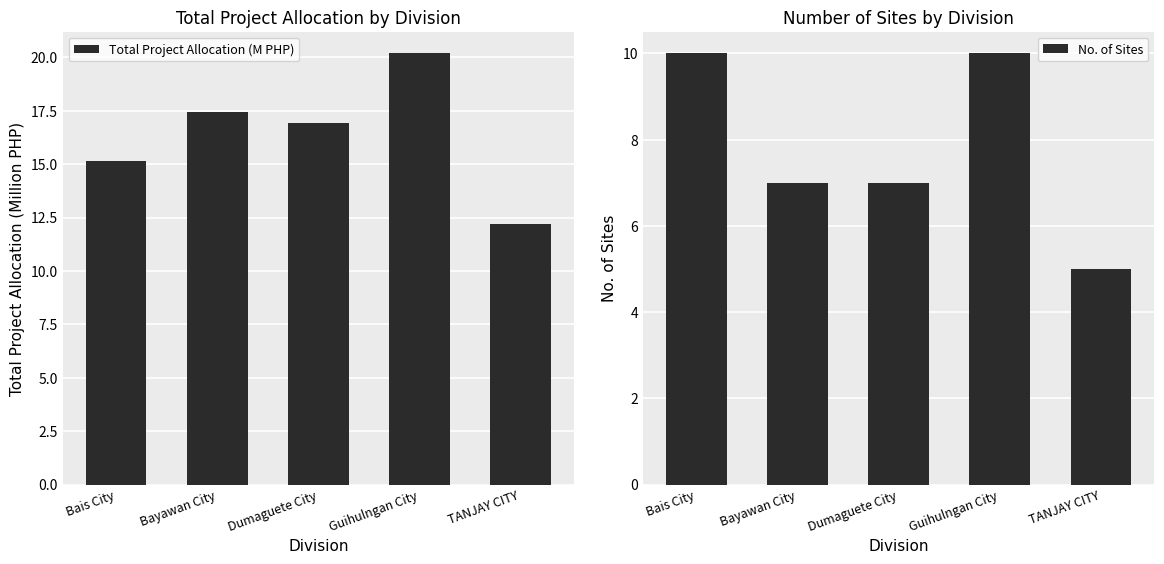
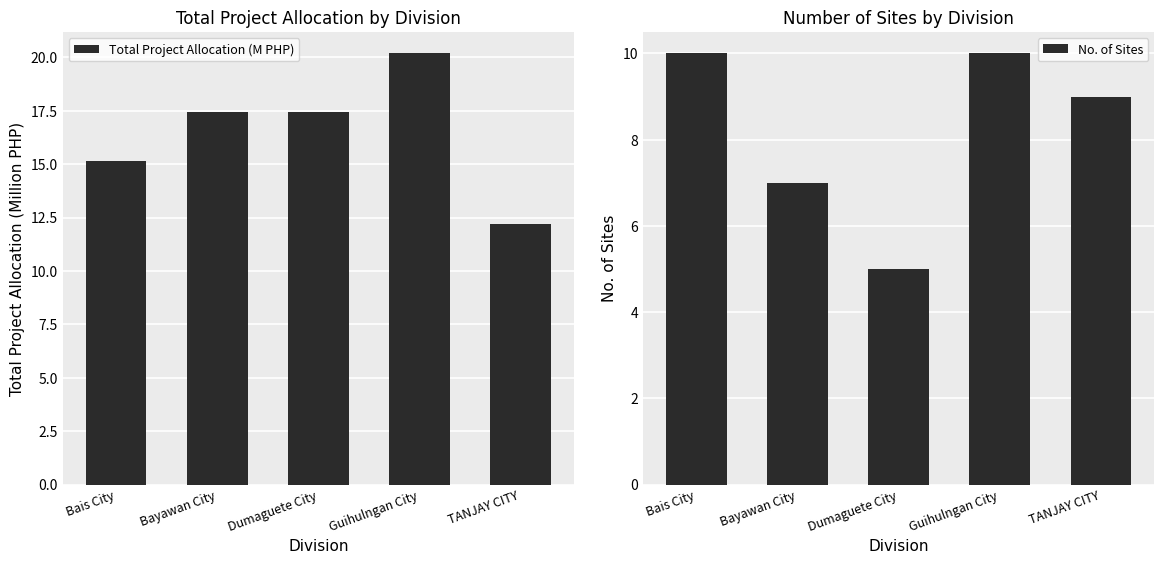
Total Project Allocation by Division, Dumaguete City: 16.9 -> 17.4
Number of Sites by Division, Dumaguete City: 7 -> 5
Number of Sites by Division, TANJAY CITY: 5 -> 9
